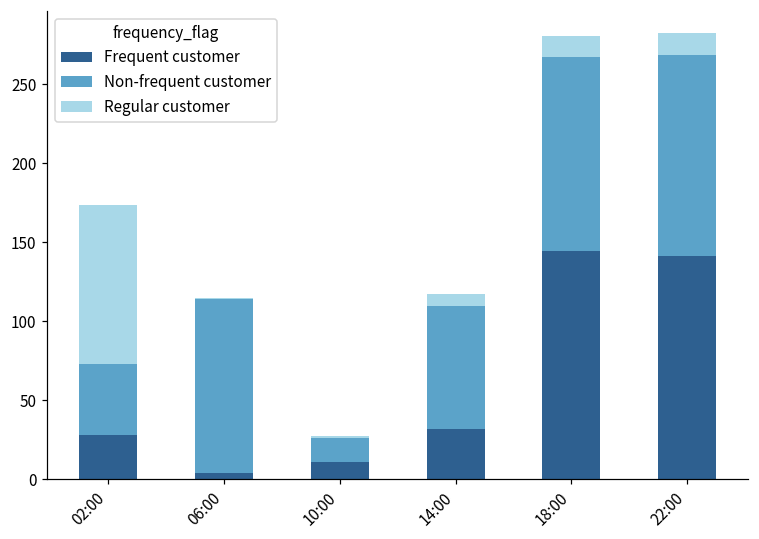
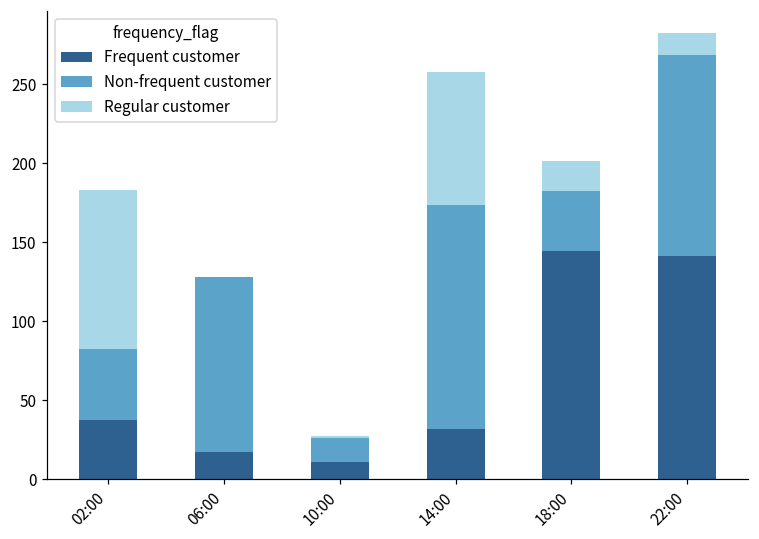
Frequent customer, 02:00: 28 -> 37
Frequent customer, 06:00: 4 -> 17
Non-frequent customer, 14:00: 78 -> 142
Regular customer, 14:00: 7 -> 85
Non-frequent customer, 18:00: 123 -> 38
Regular customer, 18:00: 13 -> 19
